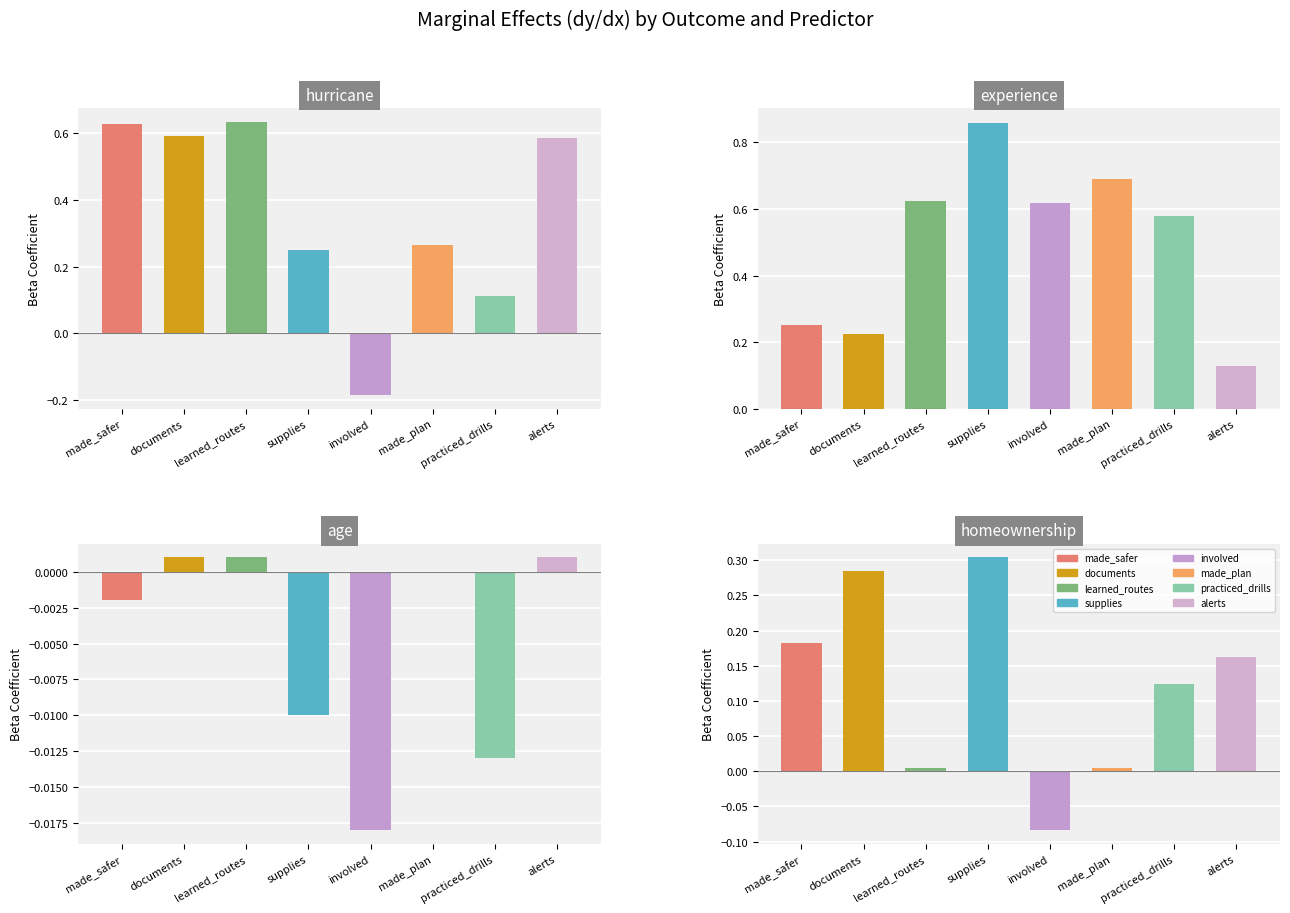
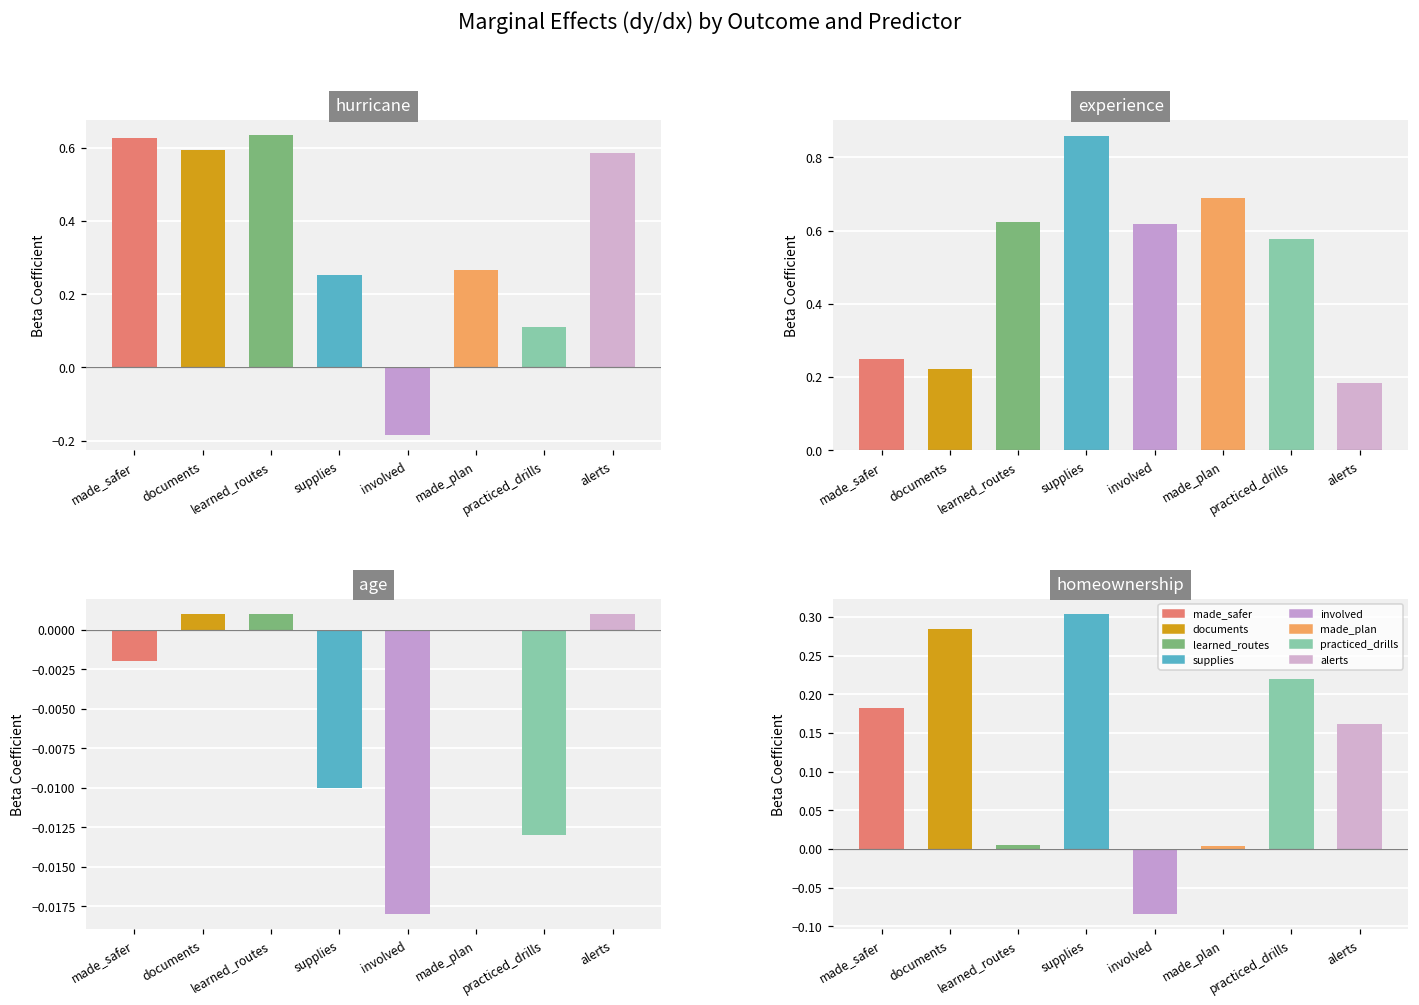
experience, alerts: 0.13 -> 0.18
homeownership, practiced_drills: 0.12 -> 0.22
